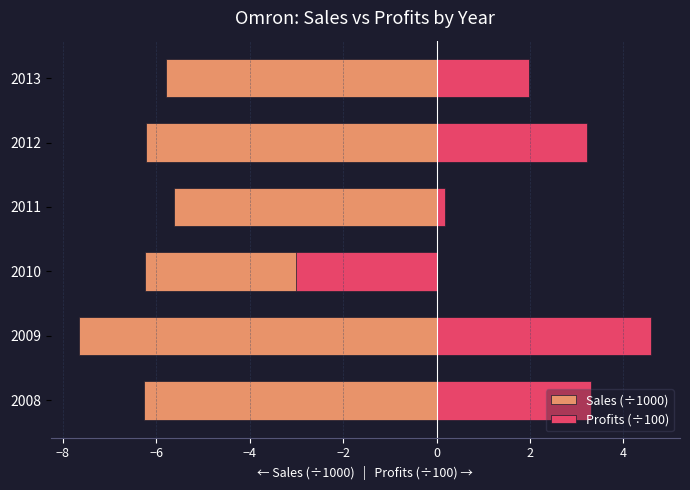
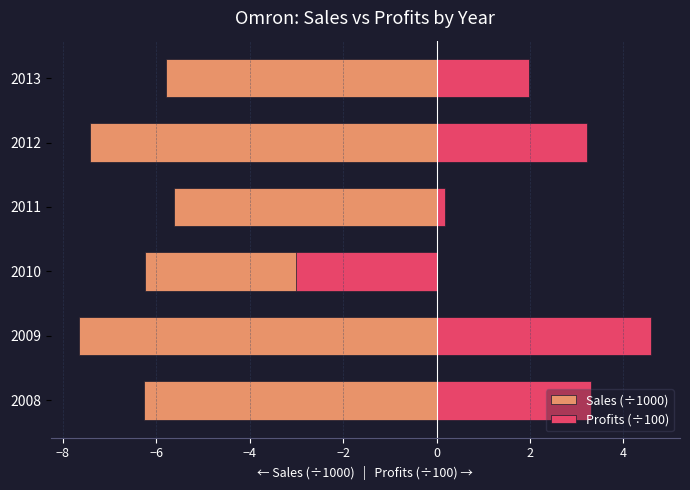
Sales (÷1000), 2012: -6.2 -> -7.4
